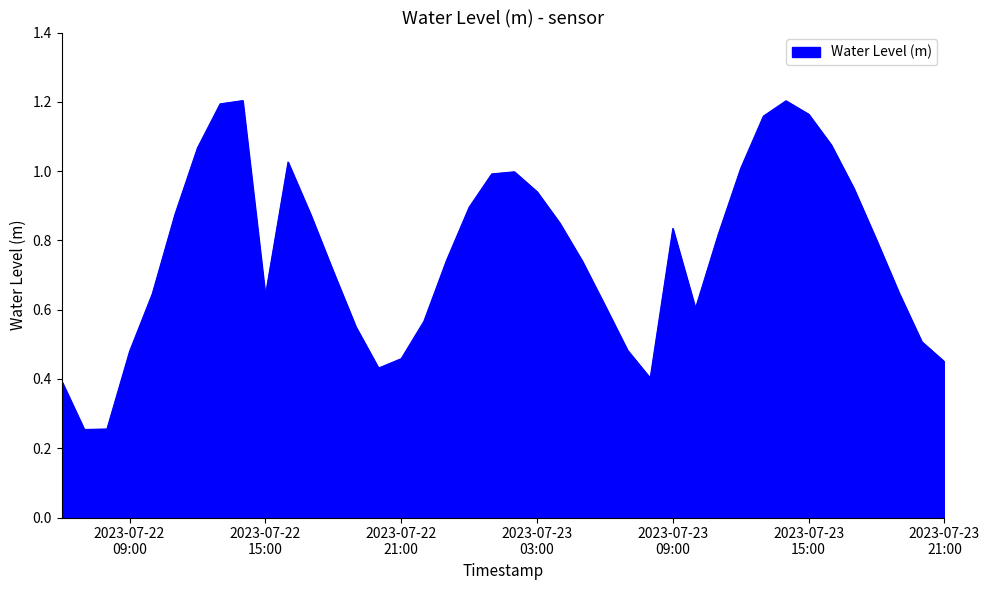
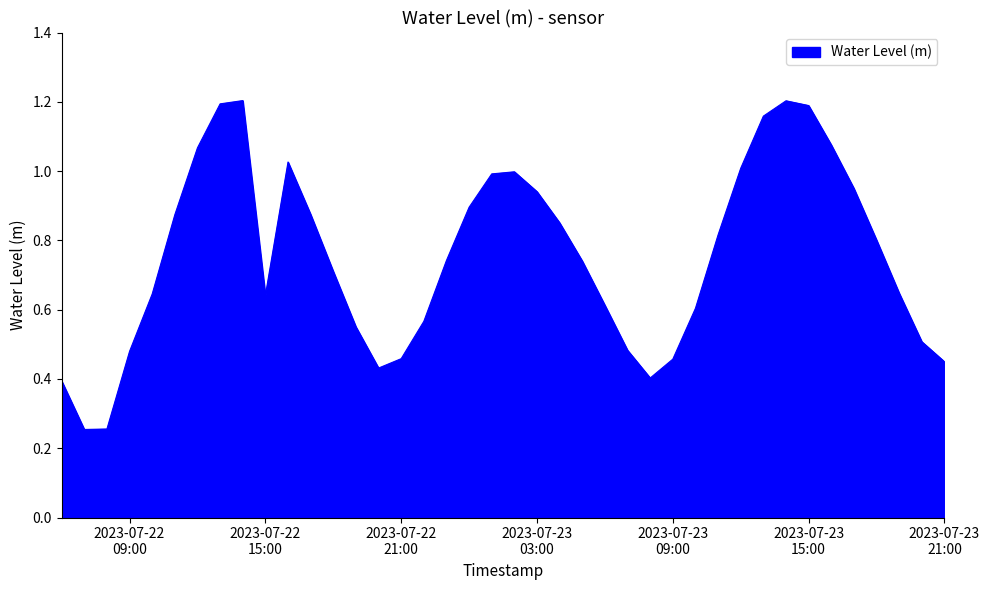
2023-07-23 09:00: 0.83 -> 0.46
2023-07-23 15:00: 1.16 -> 1.19
